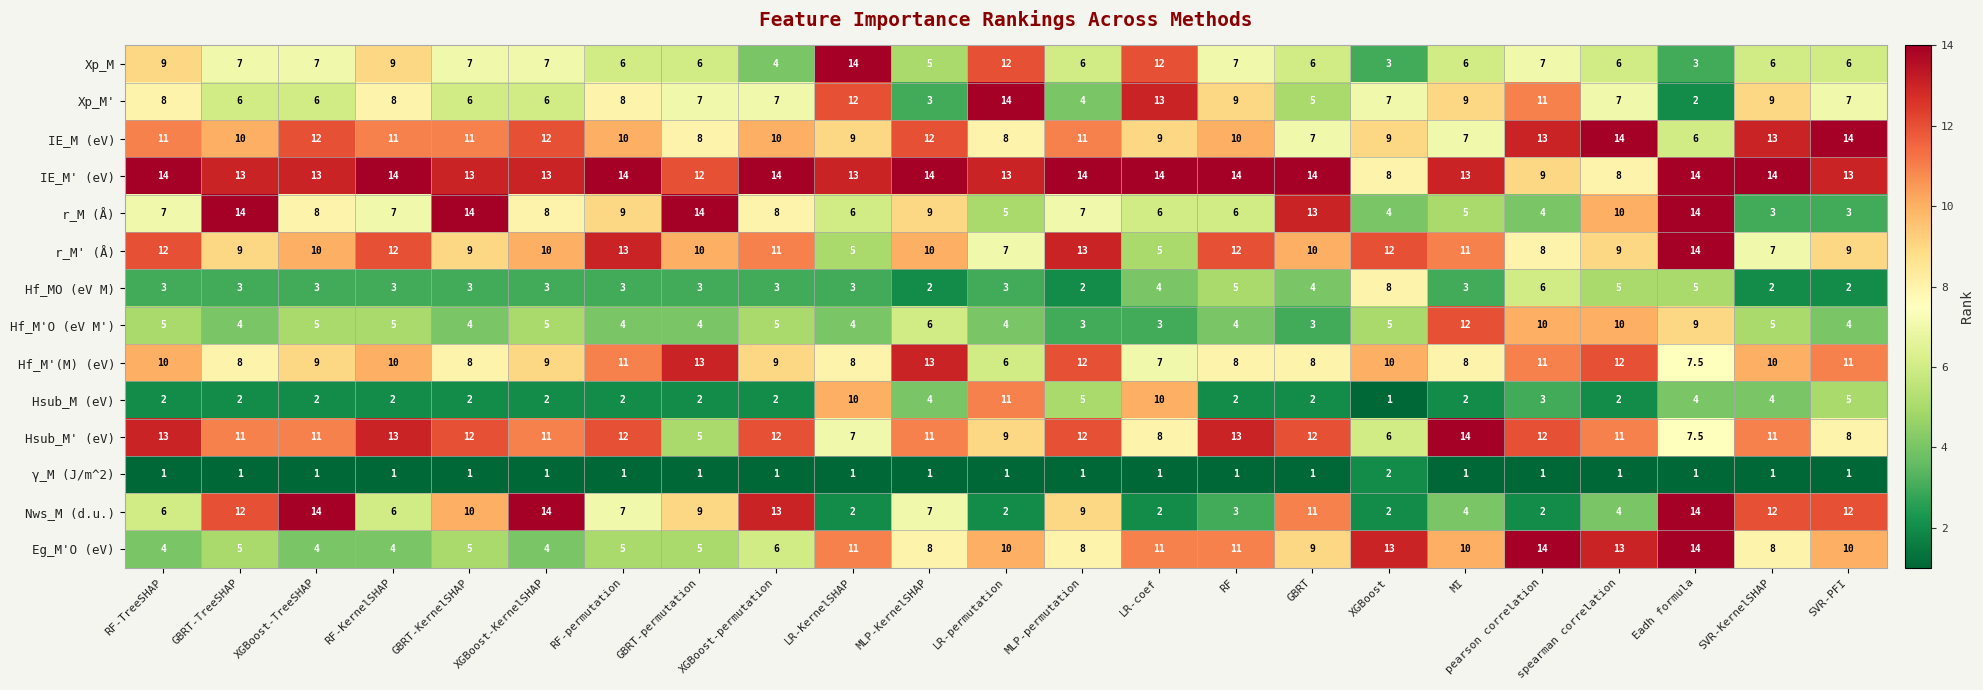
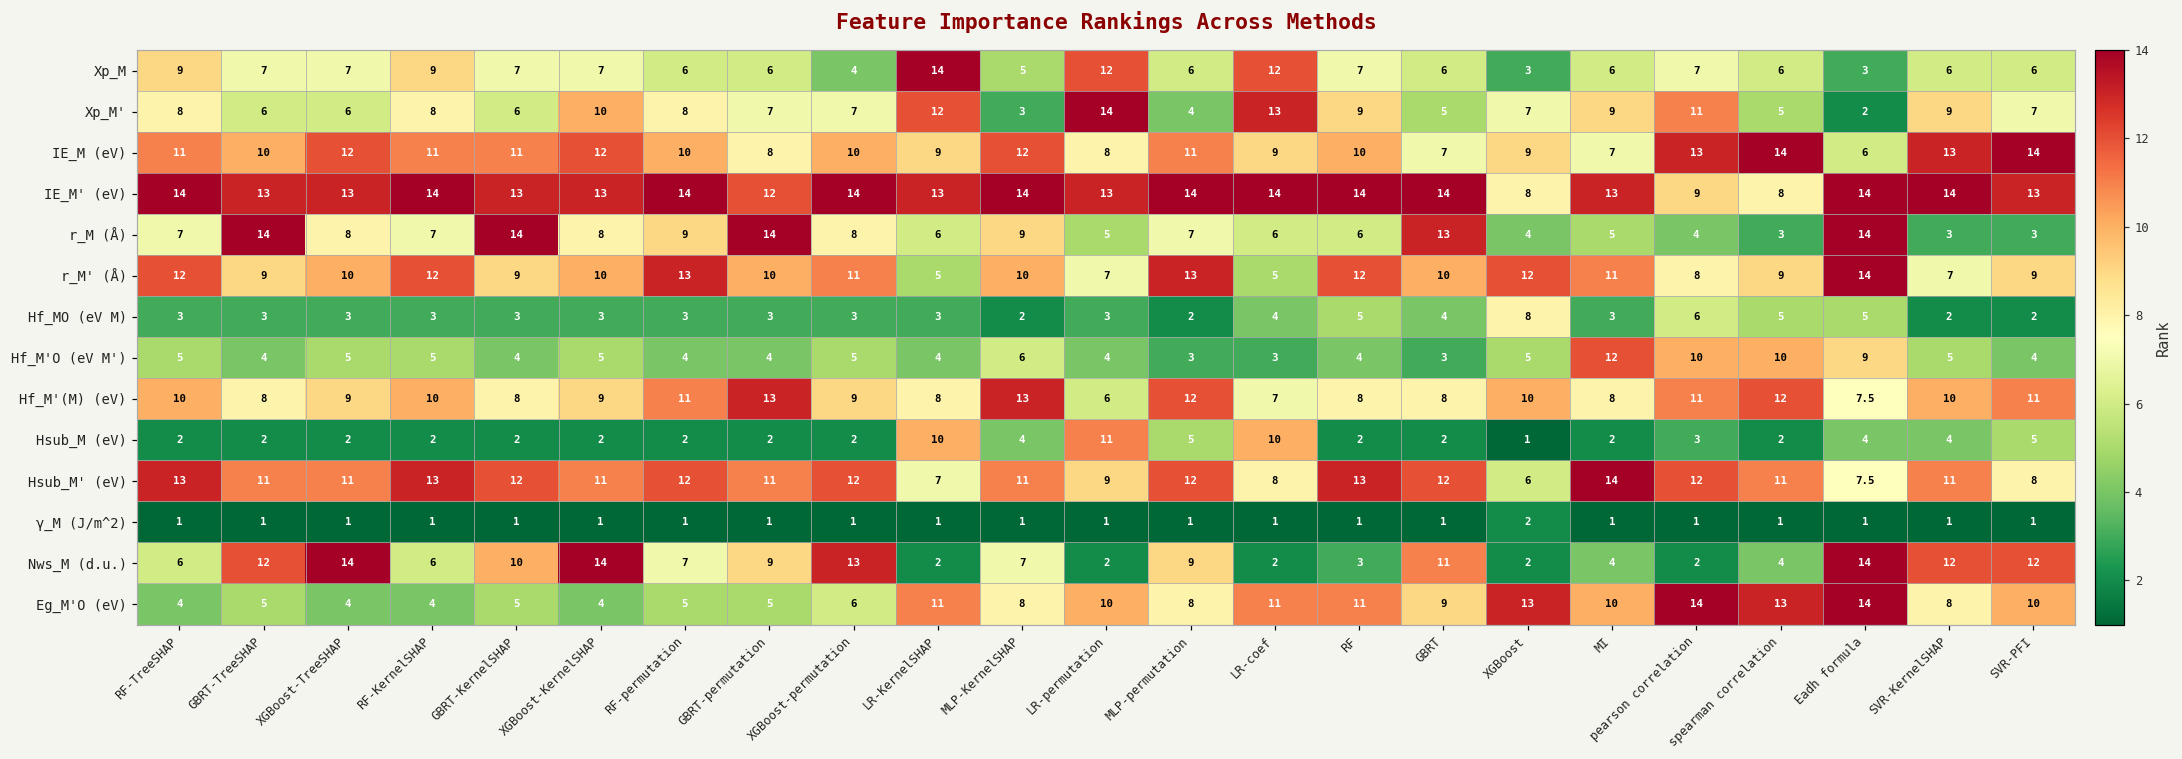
Xp_M', XGBoost-KernelSHAP: 6 -> 10
Xp_M', spearman correlation: 7 -> 5
r_M (Å), spearman correlation: 10 -> 3
Hsub_M' (eV), GBRT-permutation: 5 -> 11
